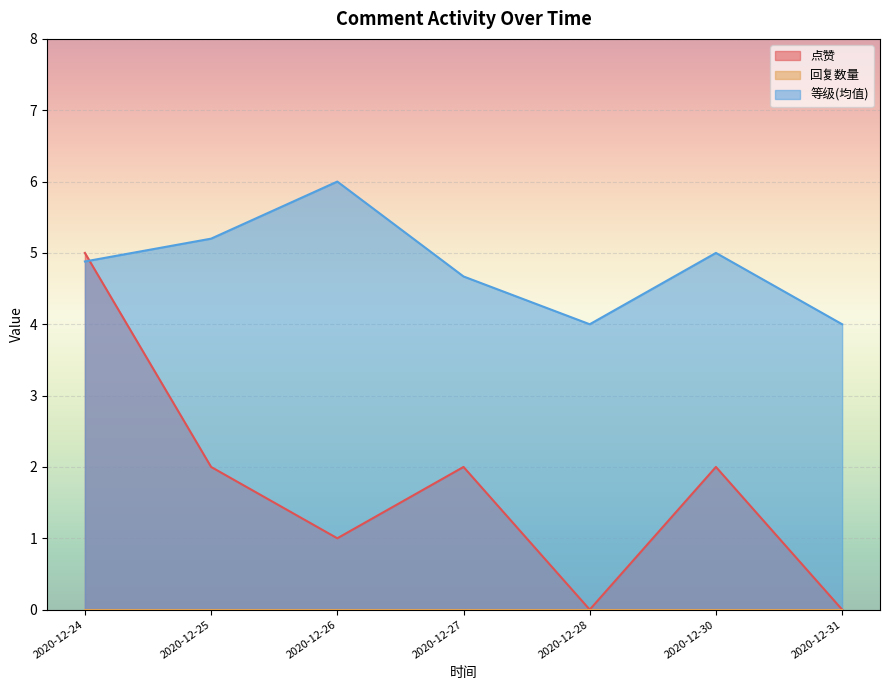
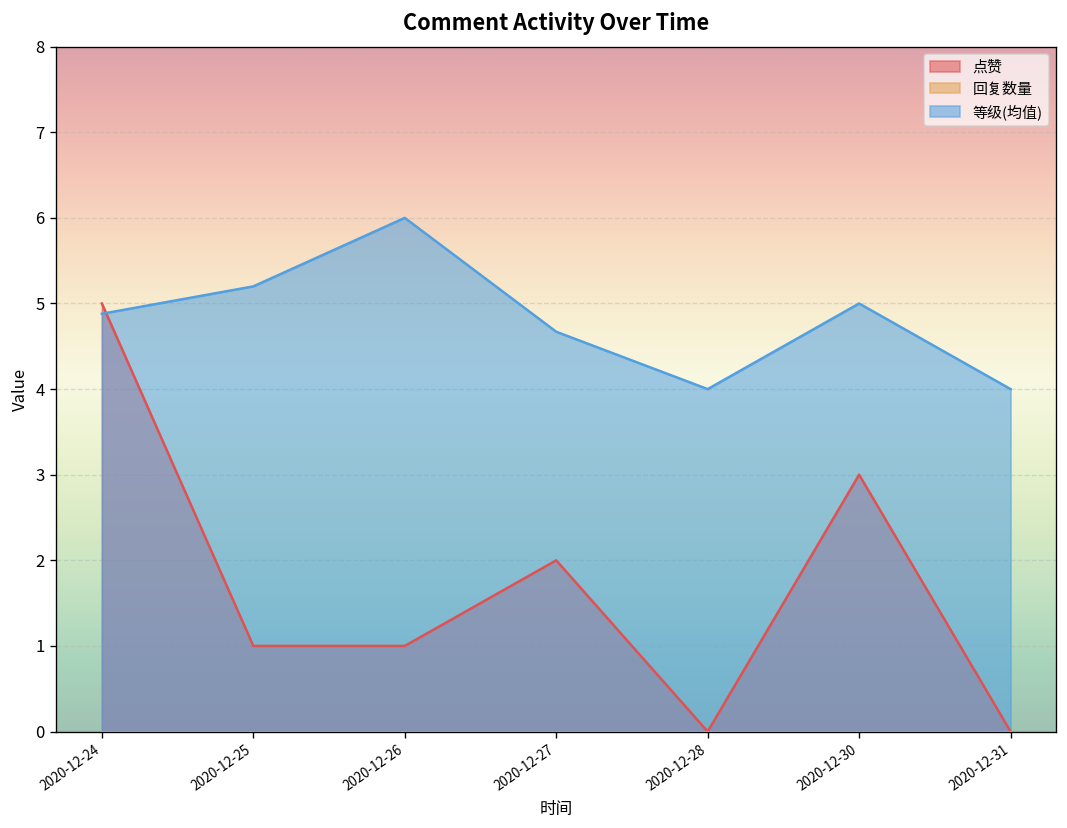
点赞, 2020-12-25: 2 -> 1
点赞, 2020-12-30: 2 -> 3
